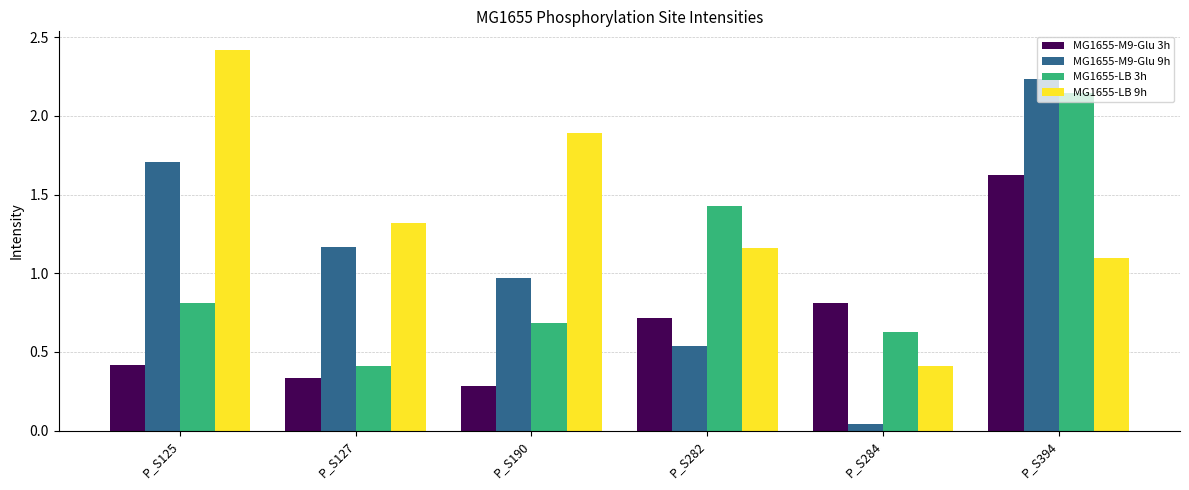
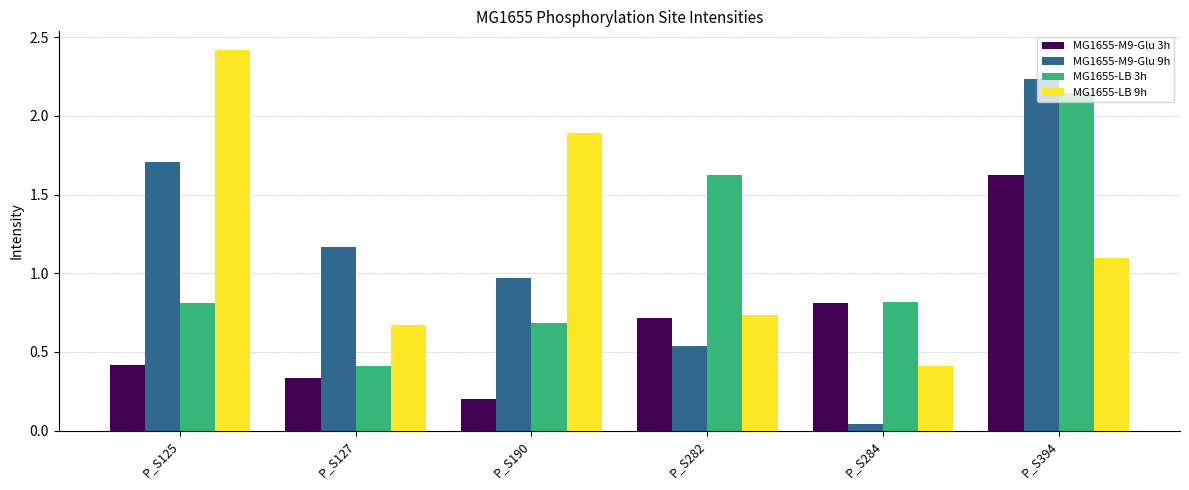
MG1655-LB 9h, P_S127: 1.32 -> 0.67
MG1655-M9-Glu 3h, P_S190: 0.29 -> 0.20
MG1655-LB 3h, P_S282: 1.43 -> 1.63
MG1655-LB 9h, P_S282: 1.16 -> 0.73
MG1655-LB 3h, P_S284: 0.63 -> 0.82
